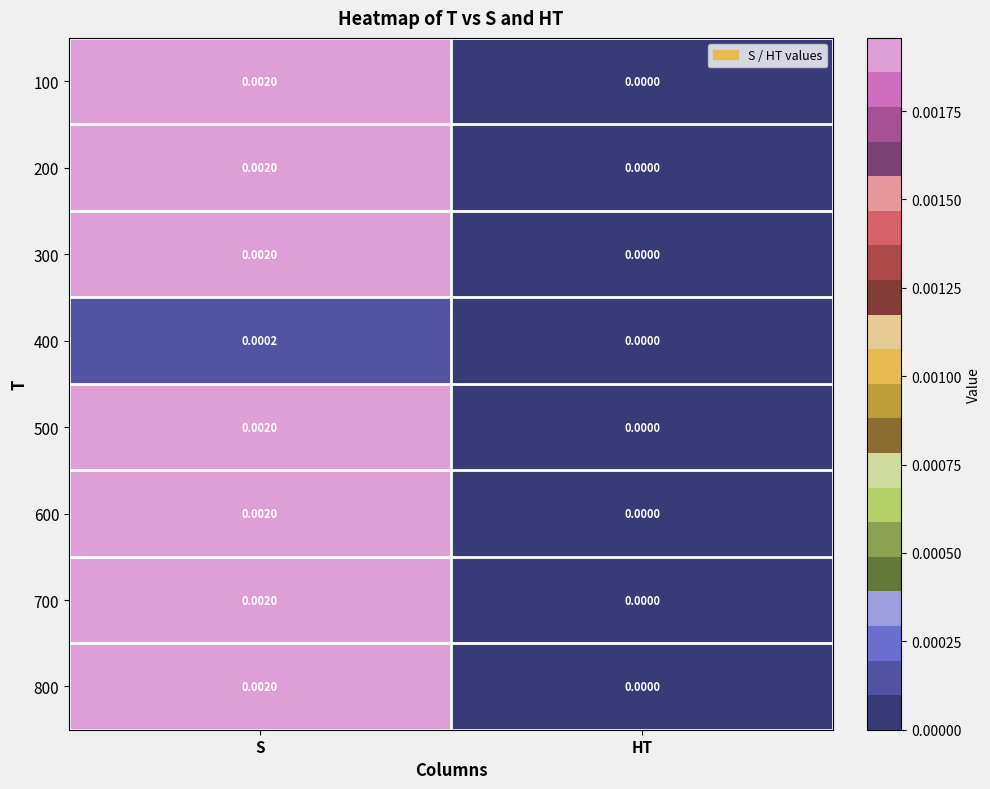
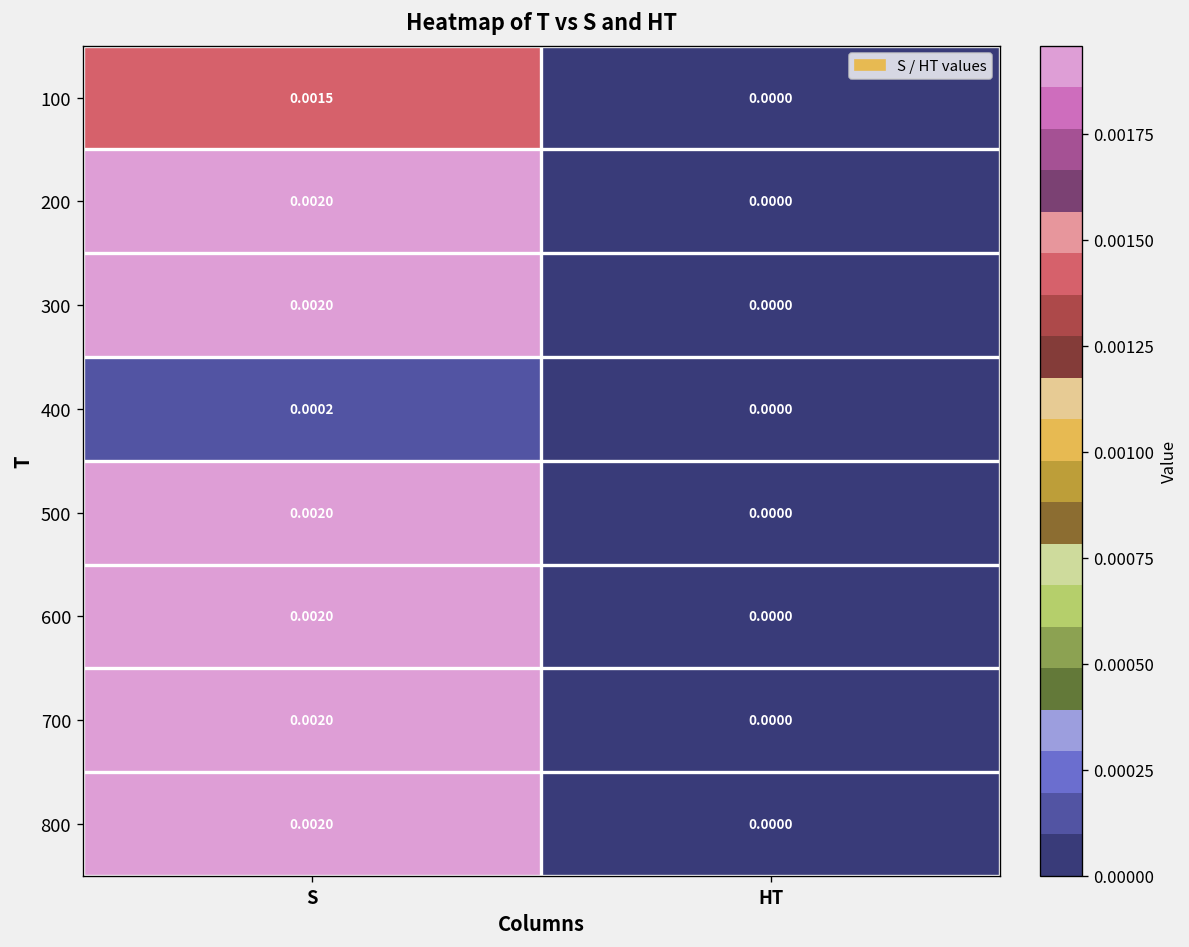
100, S: 0.0020 -> 0.0015
